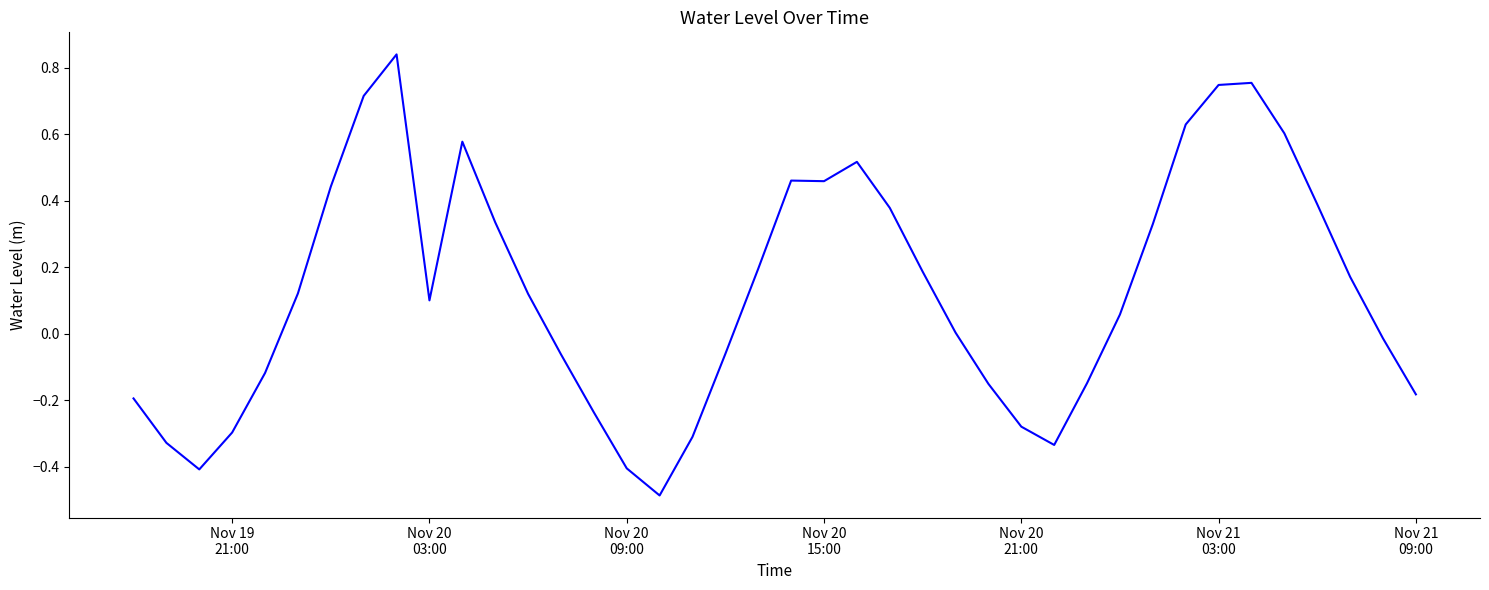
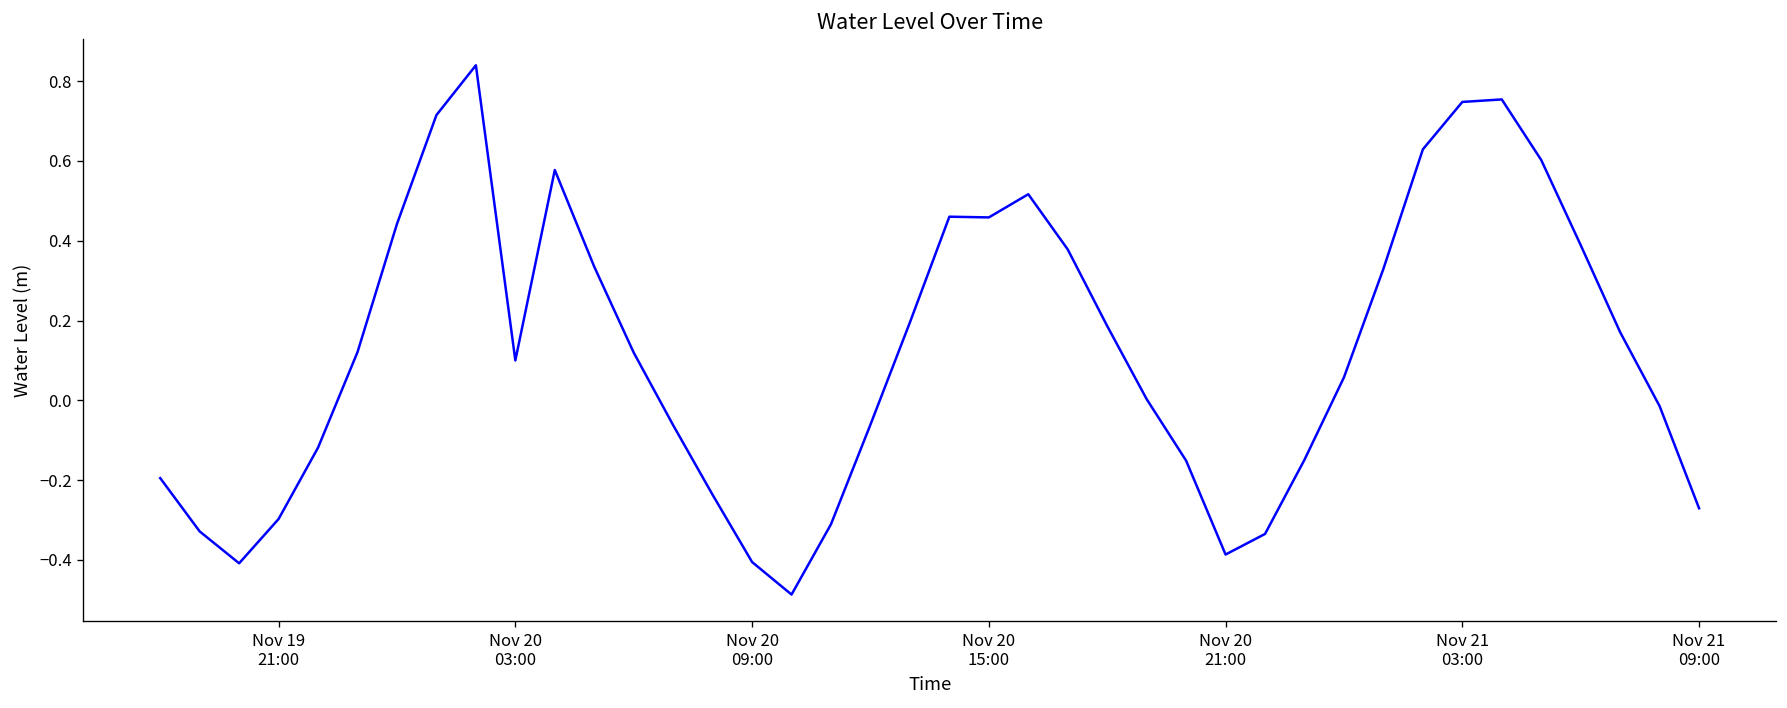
Nov 20 21:00: -0.28 -> -0.39
Nov 21 09:00: -0.18 -> -0.27
